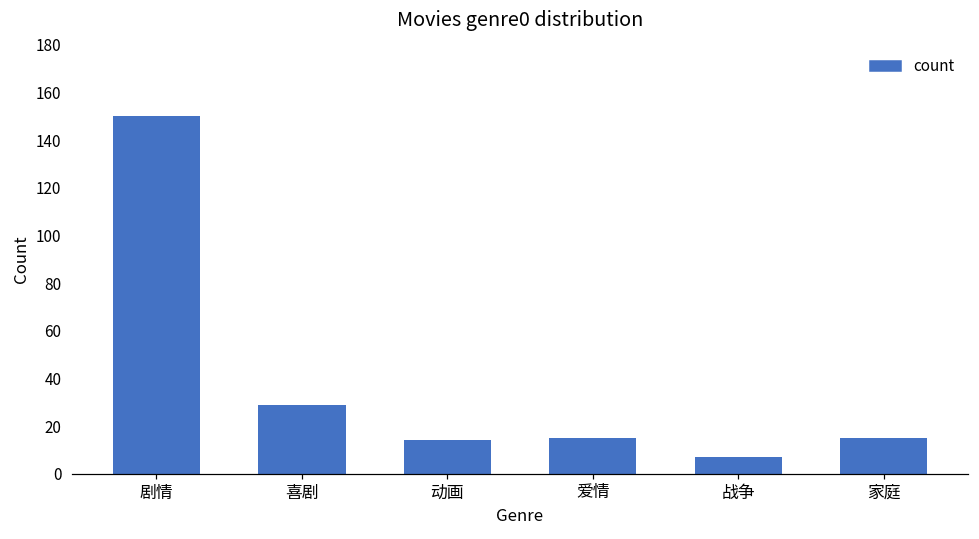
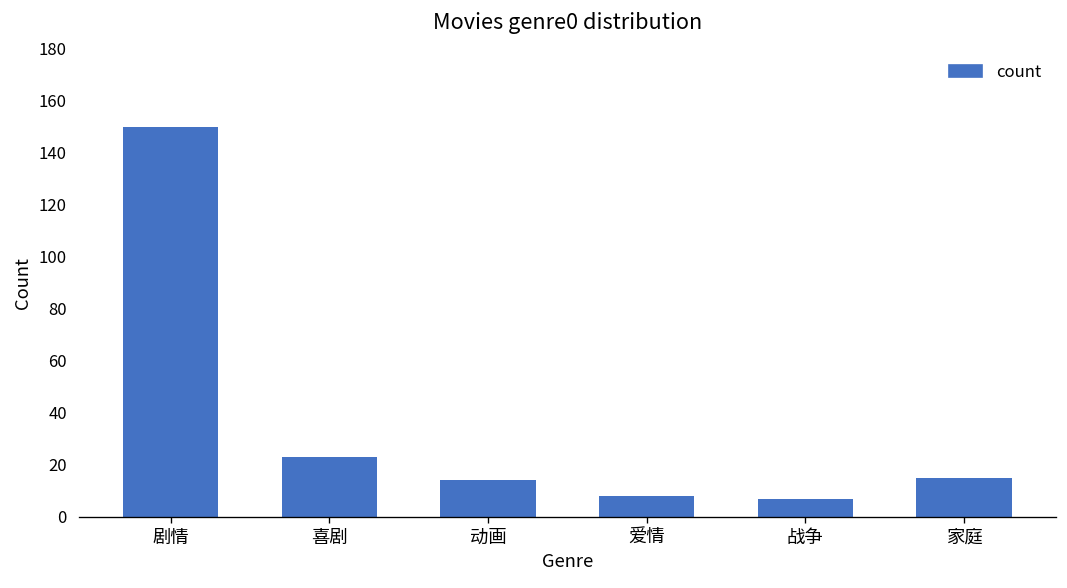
喜剧: 29 -> 23
爱情: 15 -> 8
